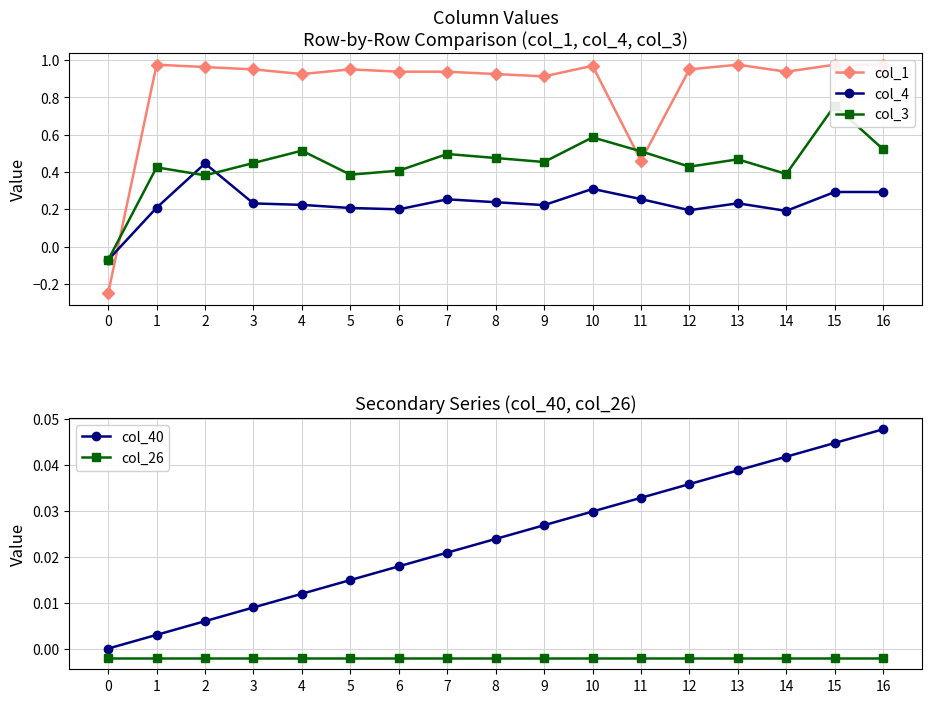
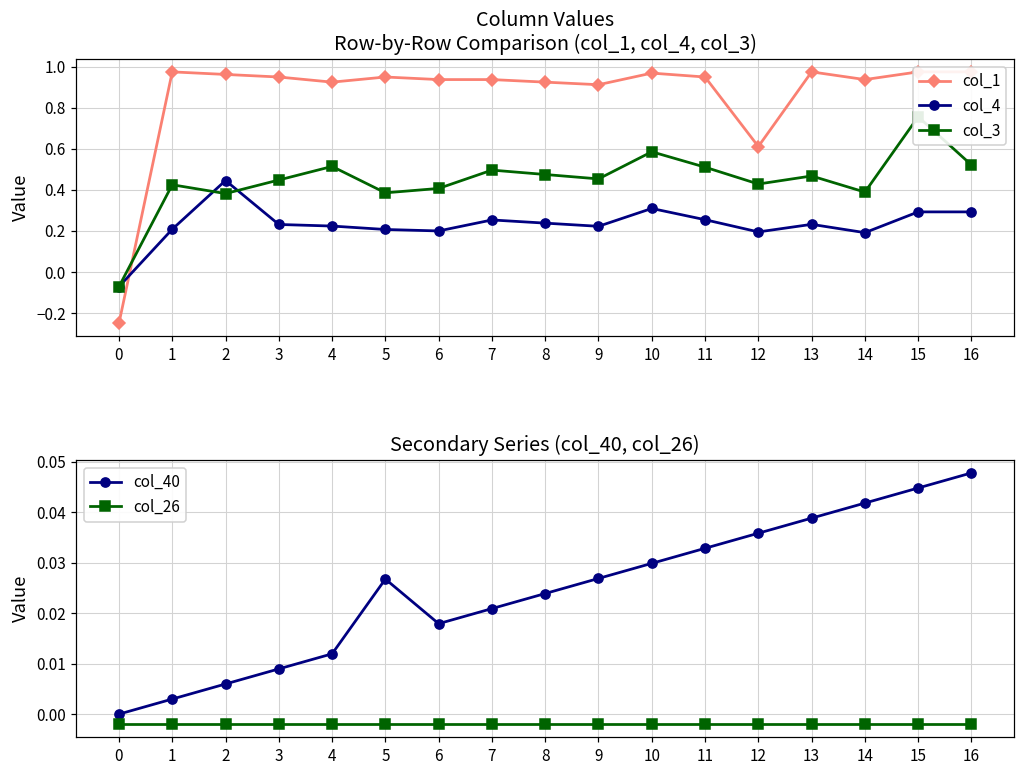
Column Values Row-by-Row Comparison (col_1, col_4, col_3), col_1, 11: 0.46 -> 0.95
Column Values Row-by-Row Comparison (col_1, col_4, col_3), col_1, 12: 0.95 -> 0.61
Secondary Series (col_40, col_26), col_40, 5: 0.015 -> 0.027
